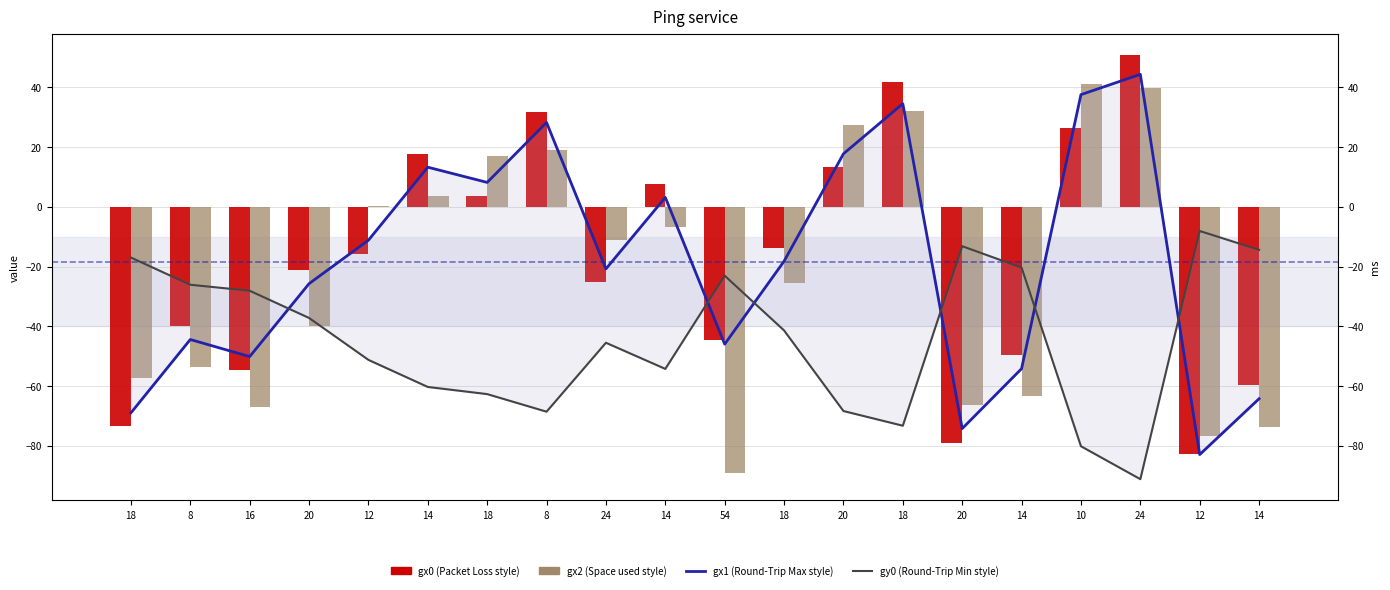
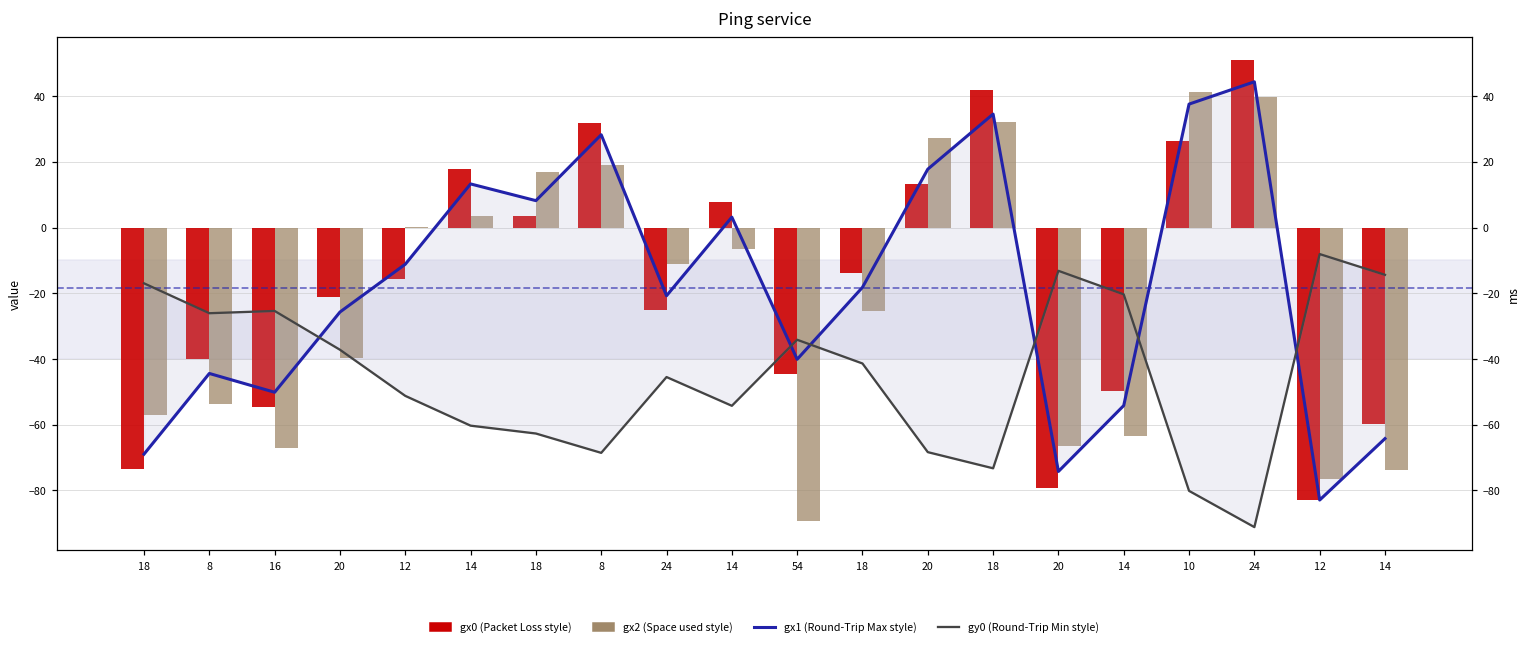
gy0 (Round-Trip Min style), 16: -28 -> -25
gx1 (Round-Trip Max style), 54: -46 -> -40
gy0 (Round-Trip Min style), 54: -23 -> -34
